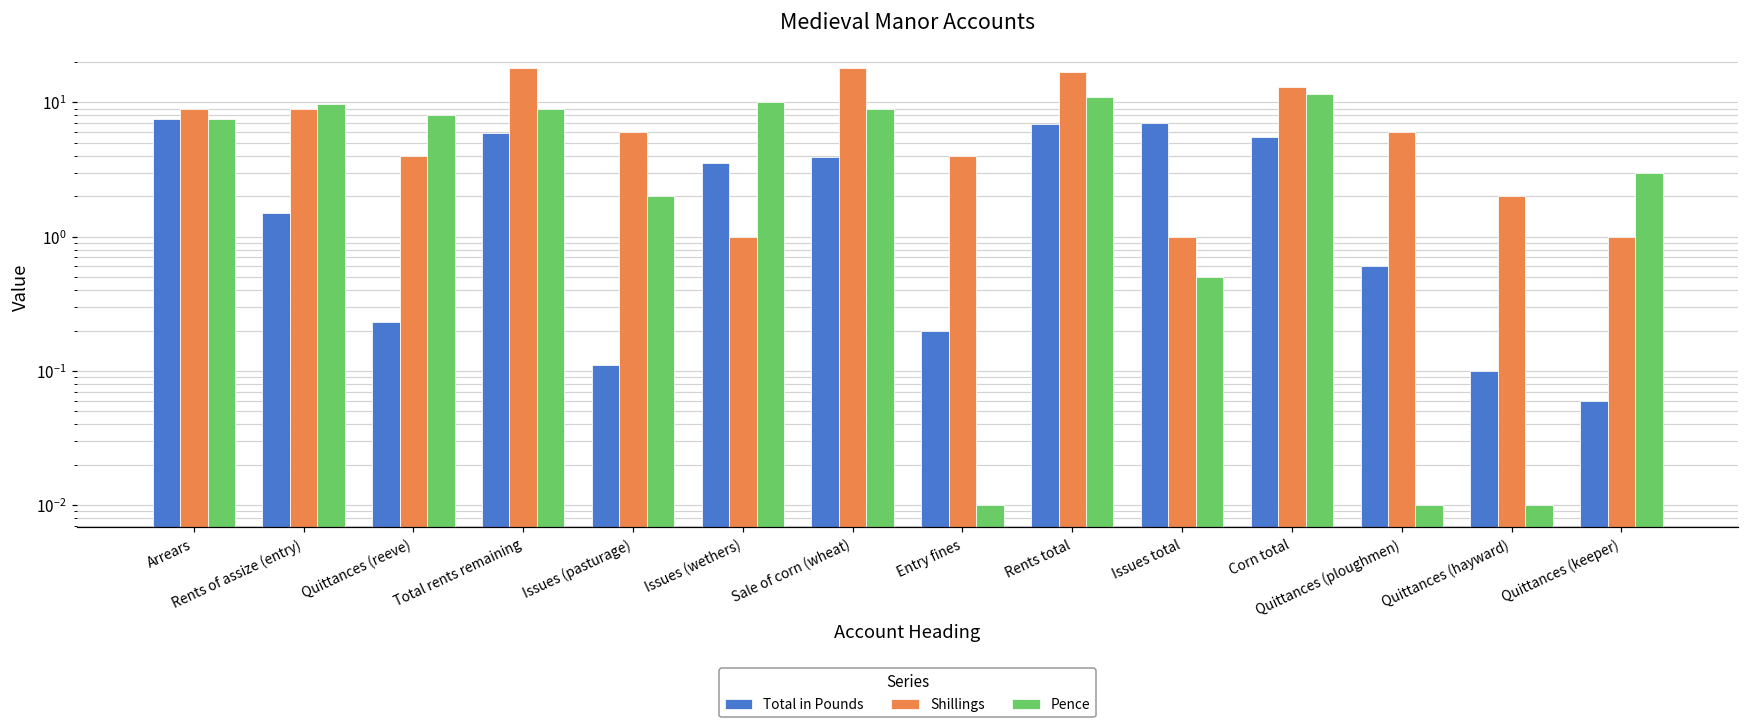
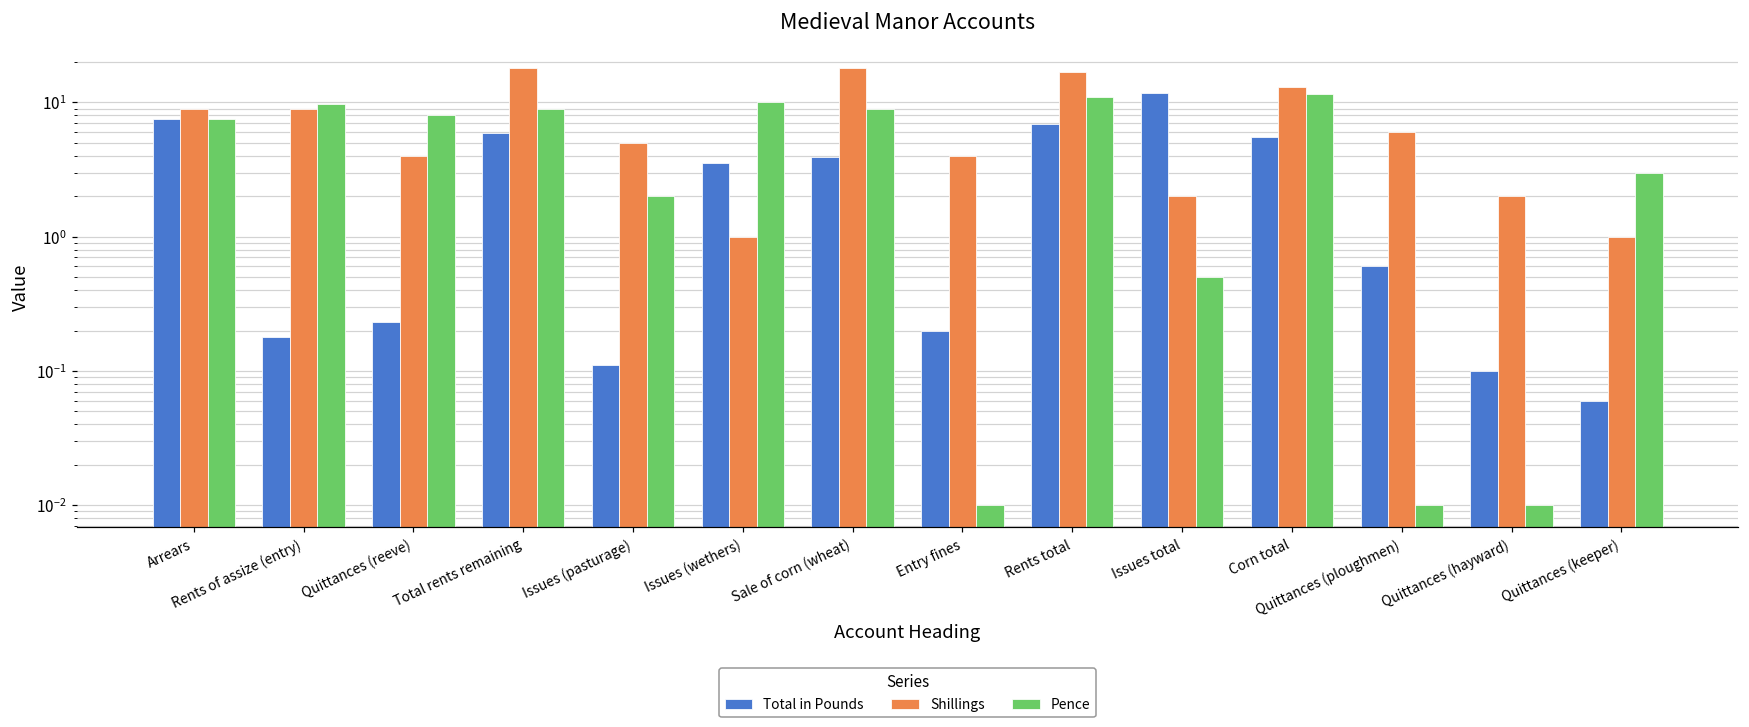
Total in Pounds, Rents of assize (entry): 1.5 -> 0.18
Shillings, Issues (pasturage): 6 -> 5
Total in Pounds, Issues total: 7 -> 12
Shillings, Issues total: 1 -> 2
